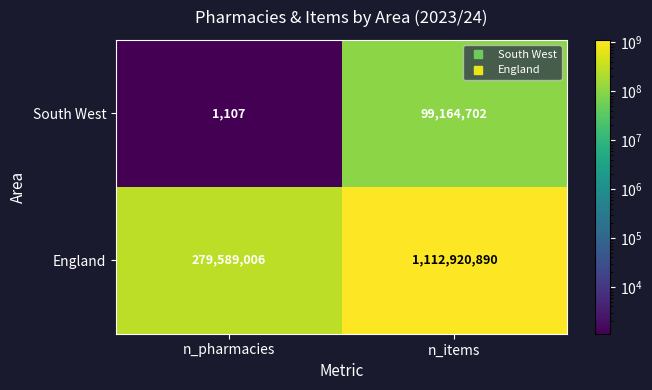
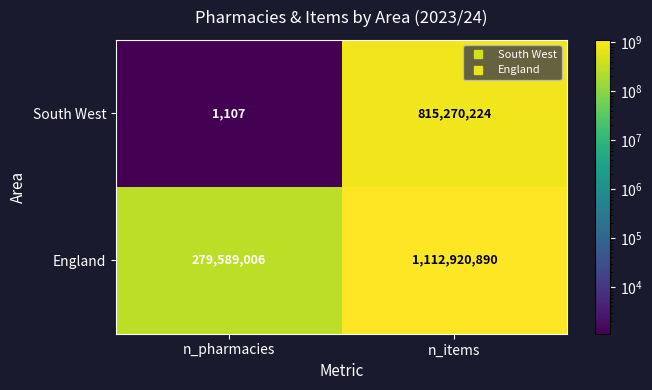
South West, n_items: 99,164,702 -> 815,270,224
